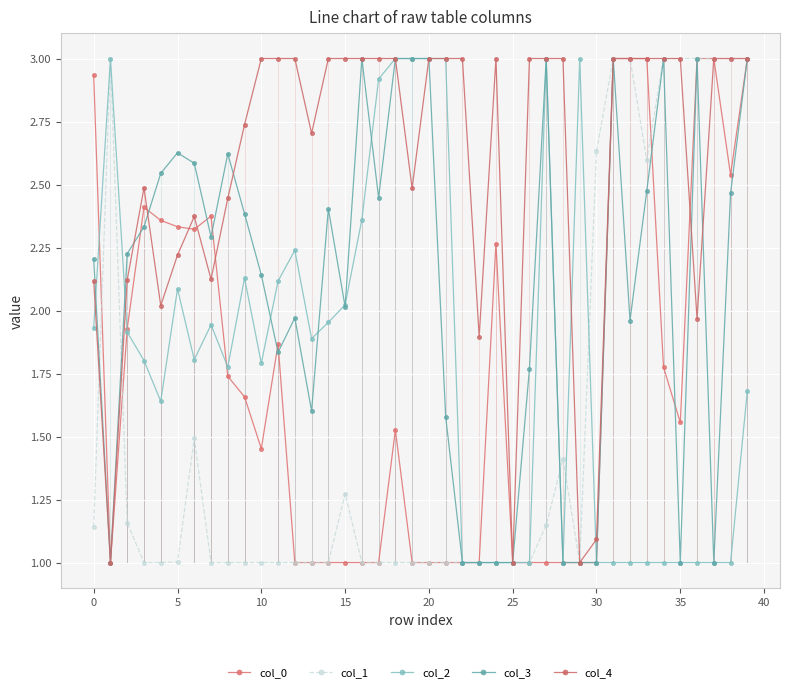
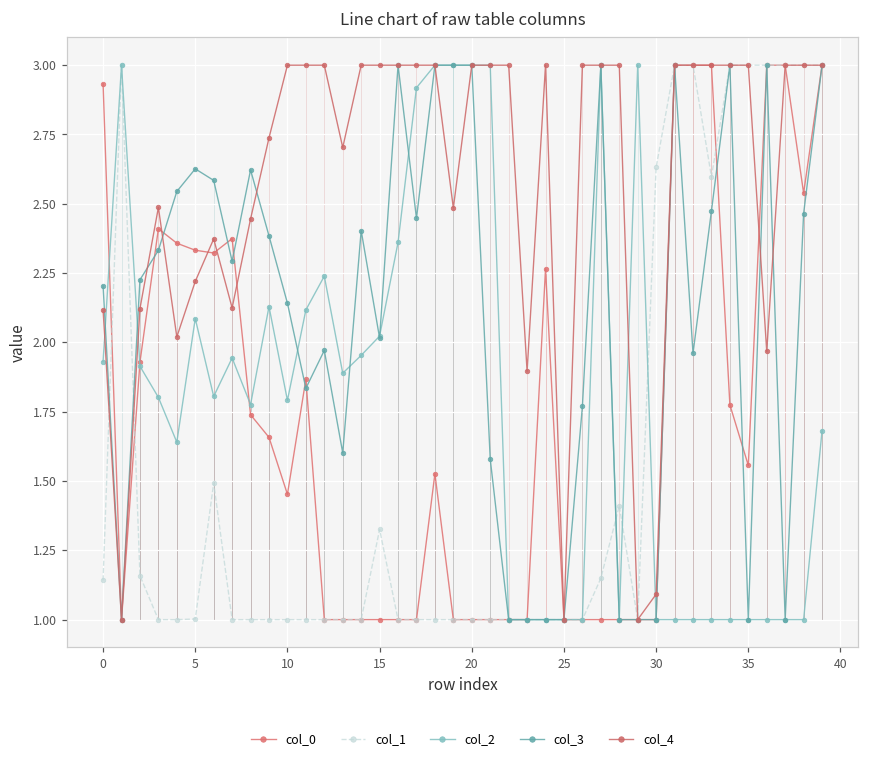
col_1, 15: 1.27 -> 1.33
